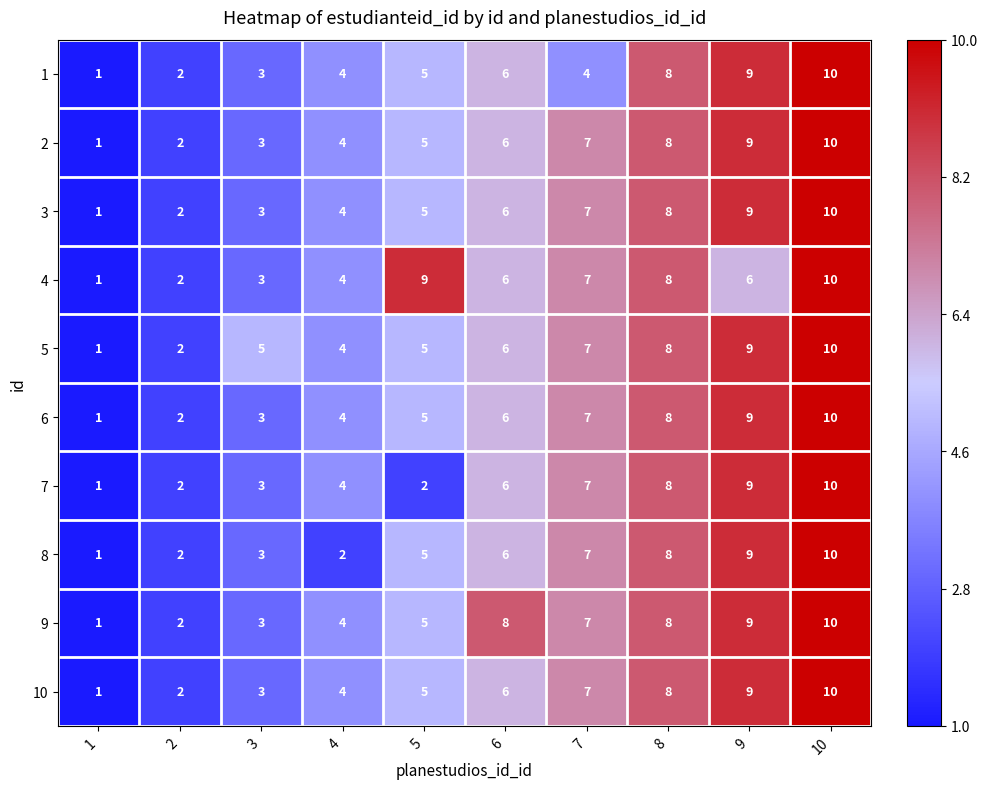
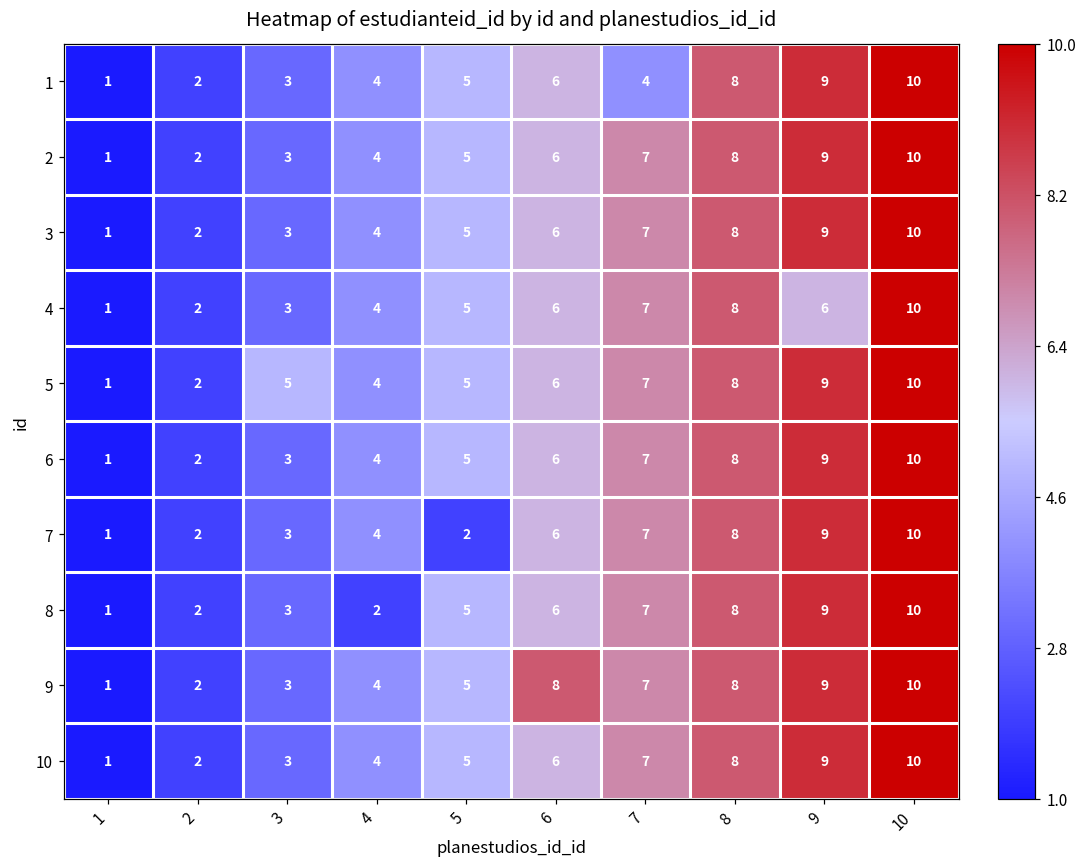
4, 5: 9 -> 5
